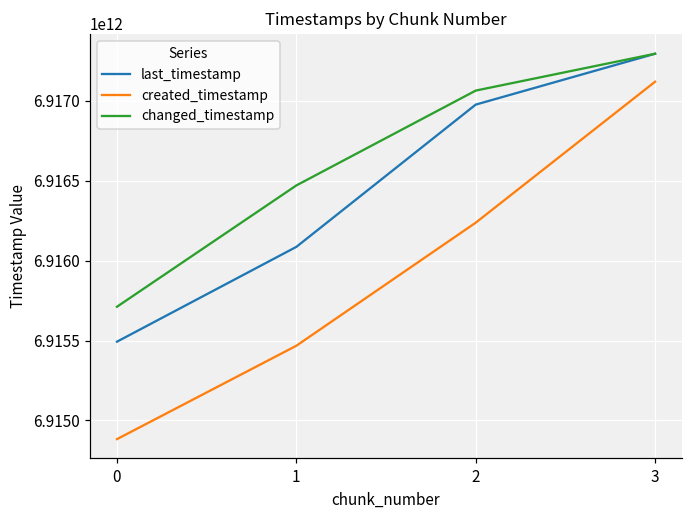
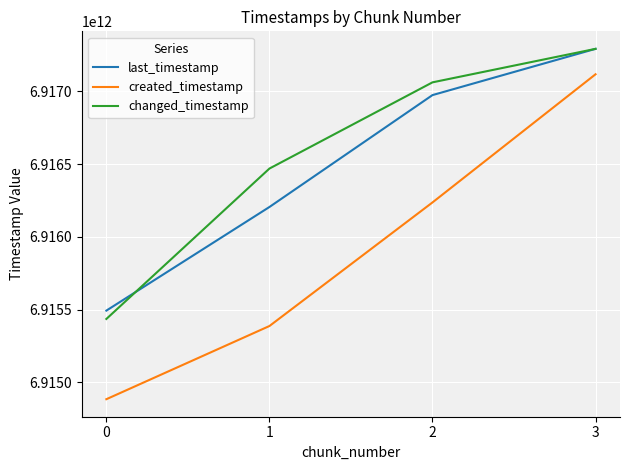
changed_timestamp, 0: 6915710000000 -> 6915440000000
last_timestamp, 1: 6916090000000 -> 6916210000000
created_timestamp, 1: 6915470000000 -> 6915390000000
